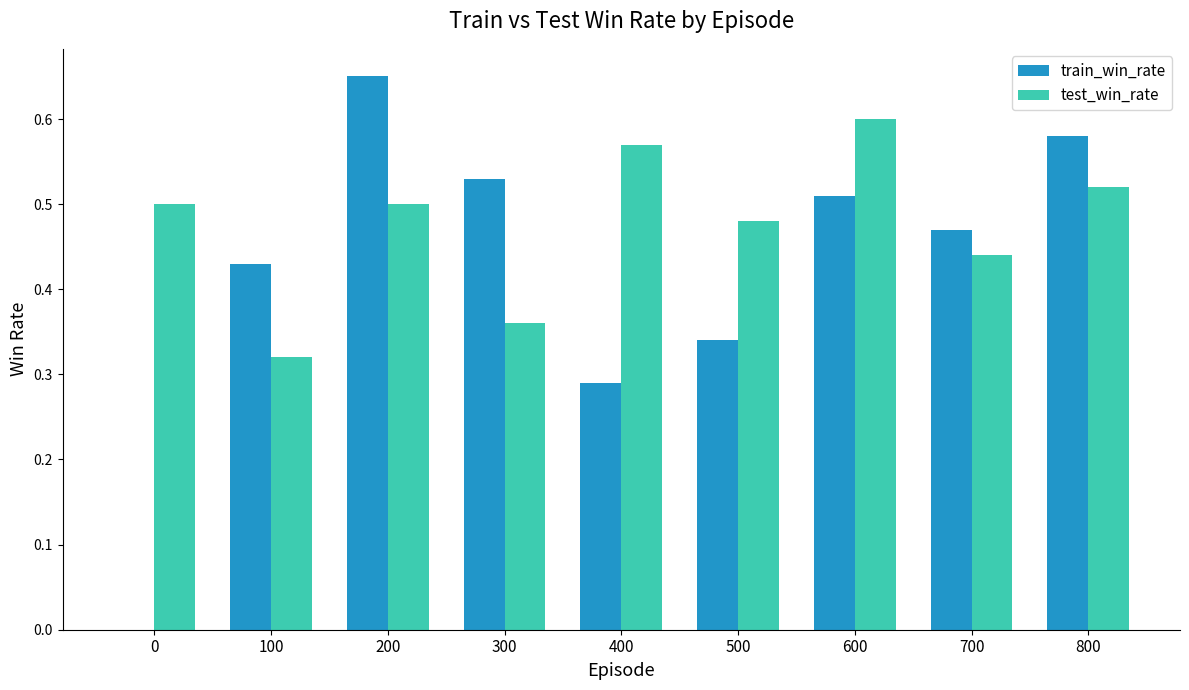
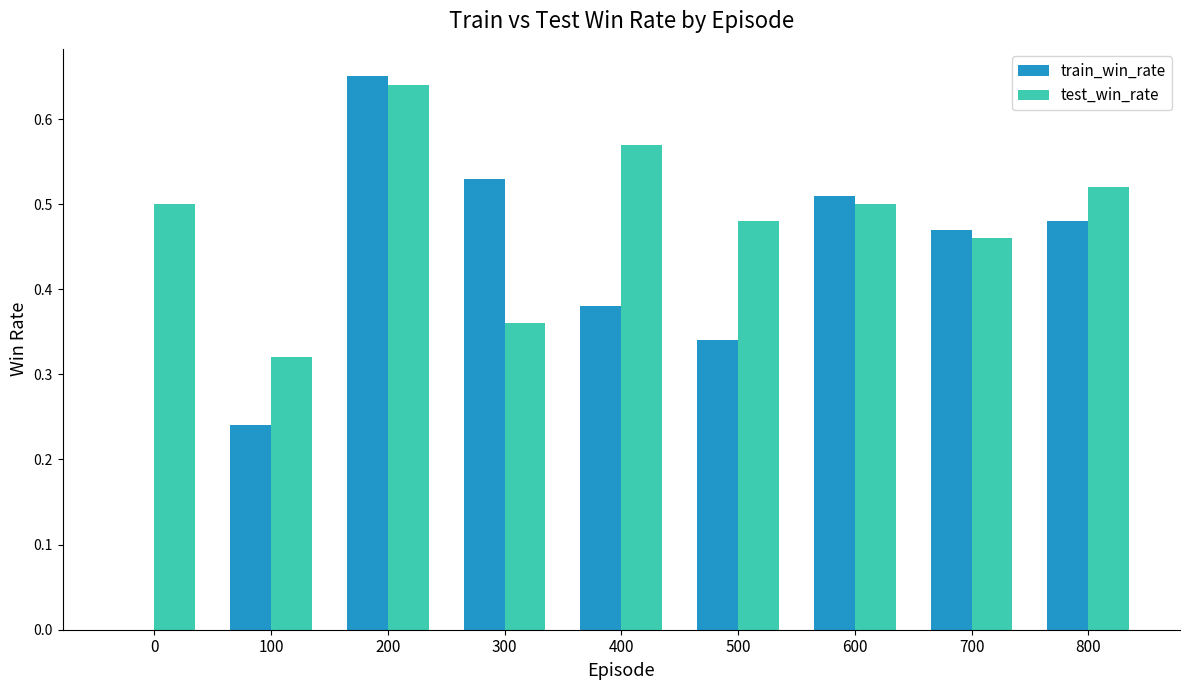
train_win_rate, 100: 0.43 -> 0.24
test_win_rate, 200: 0.50 -> 0.64
train_win_rate, 400: 0.29 -> 0.38
test_win_rate, 600: 0.6 -> 0.5
test_win_rate, 700: 0.44 -> 0.46
train_win_rate, 800: 0.58 -> 0.48
